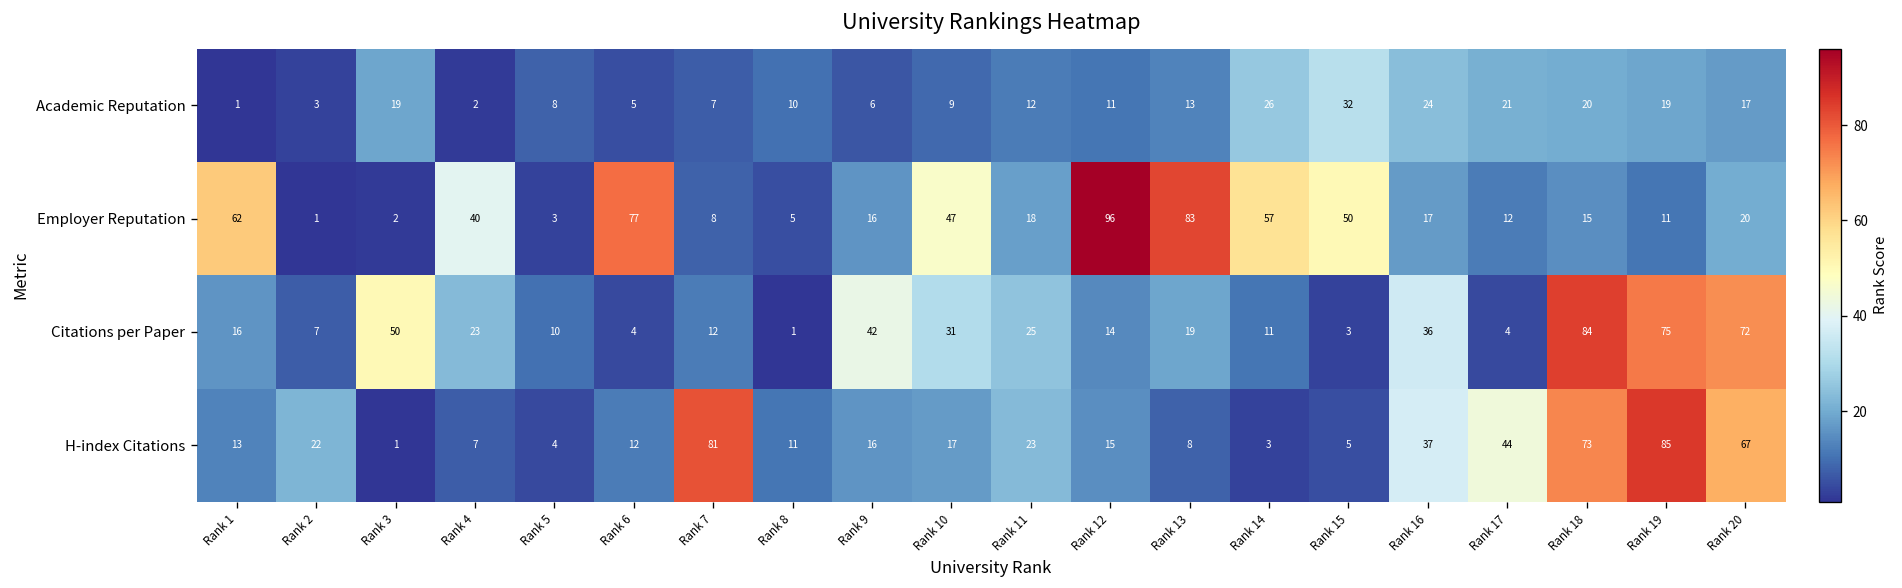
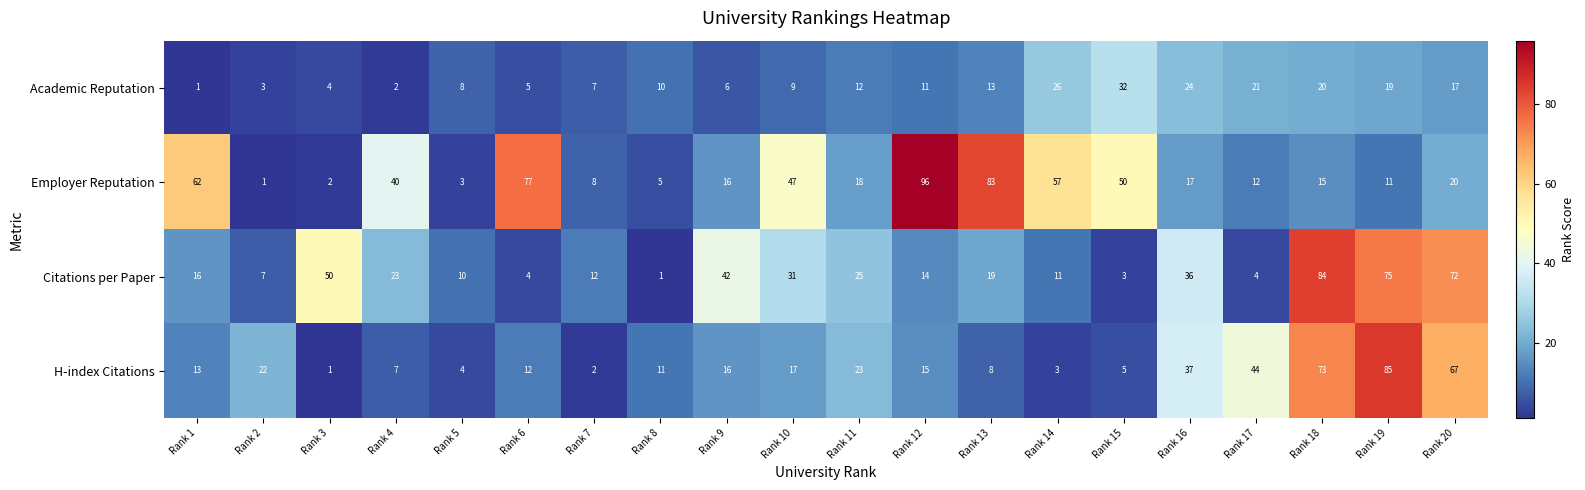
Academic Reputation, Rank 3: 19 -> 4
H-index Citations, Rank 7: 81 -> 2
